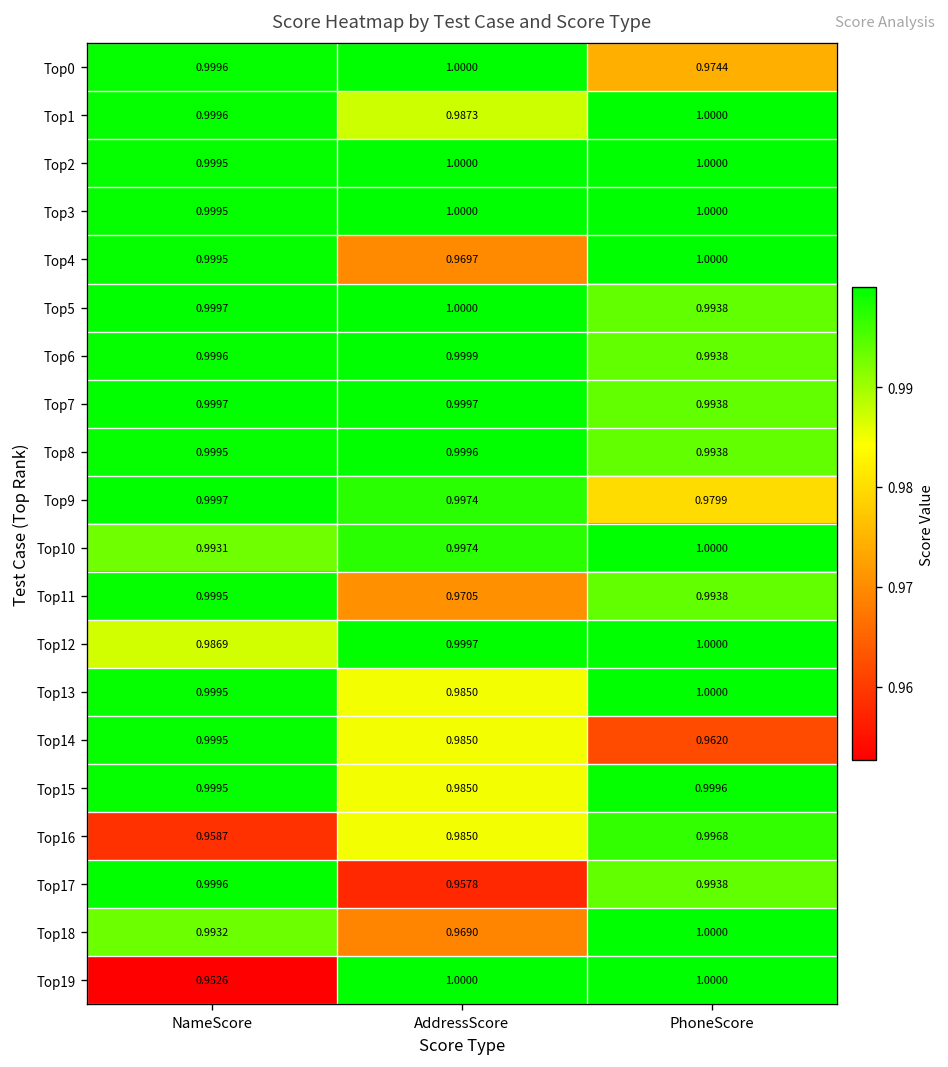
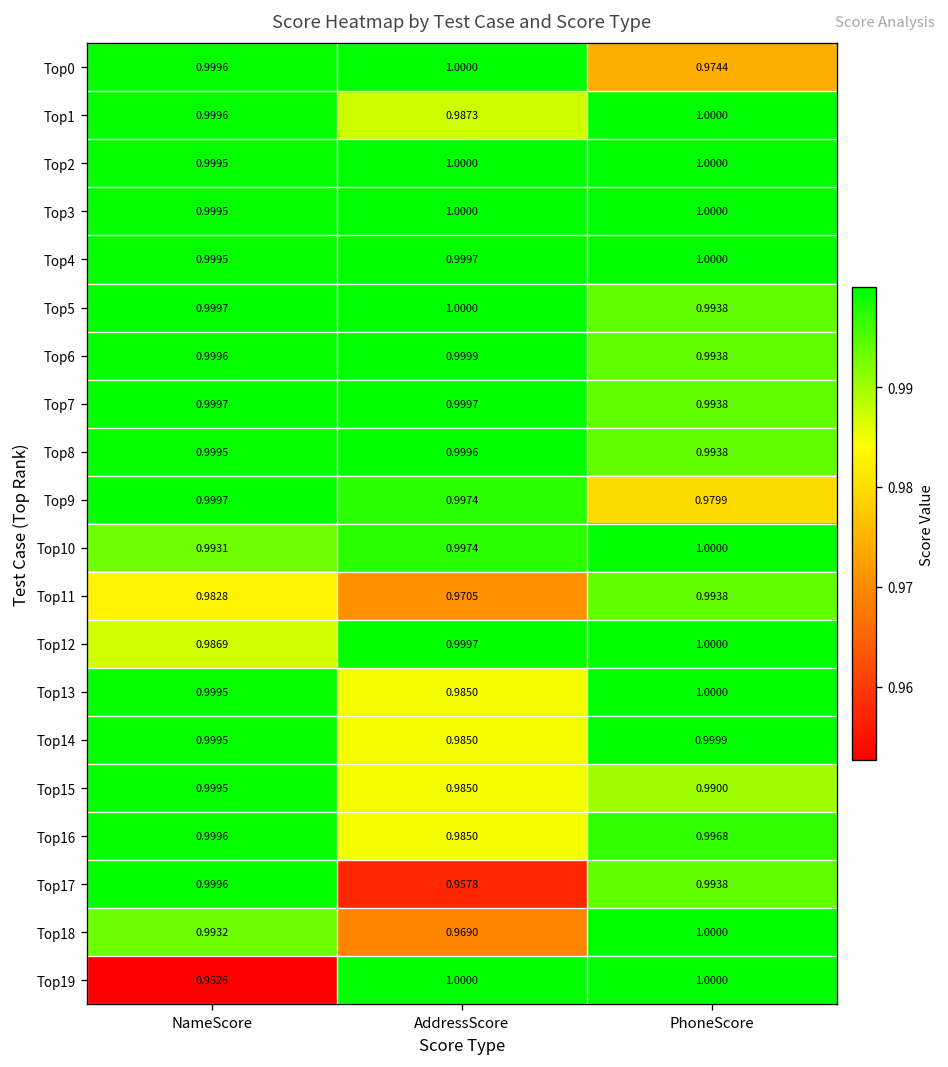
Top4, AddressScore: 0.9697 -> 0.9997
Top11, NameScore: 0.9995 -> 0.9828
Top14, PhoneScore: 0.9620 -> 0.9999
Top15, PhoneScore: 0.9996 -> 0.9900
Top16, NameScore: 0.9587 -> 0.9996
